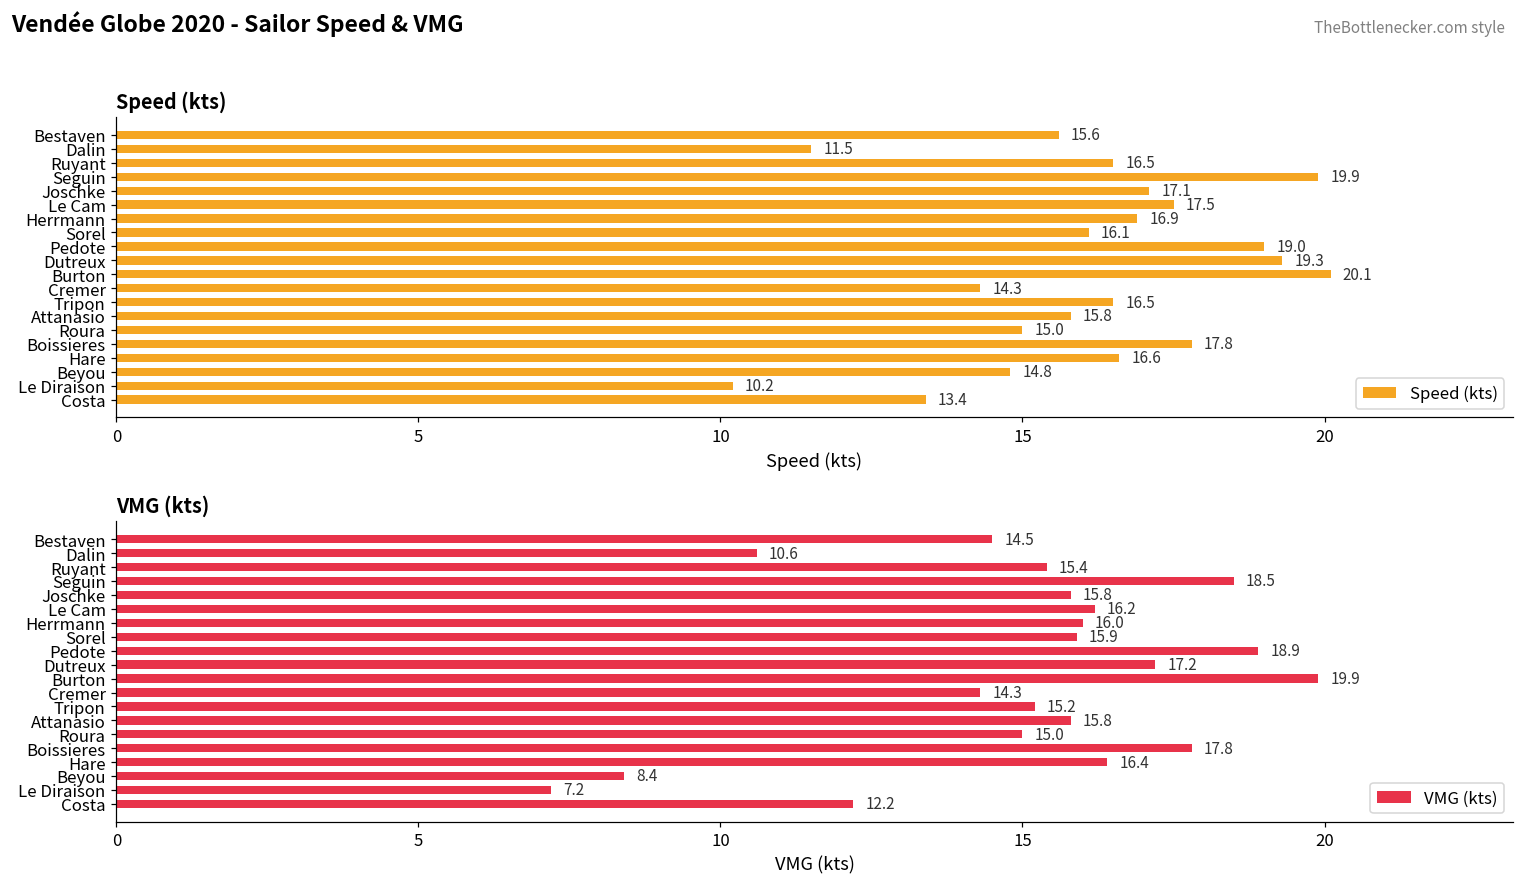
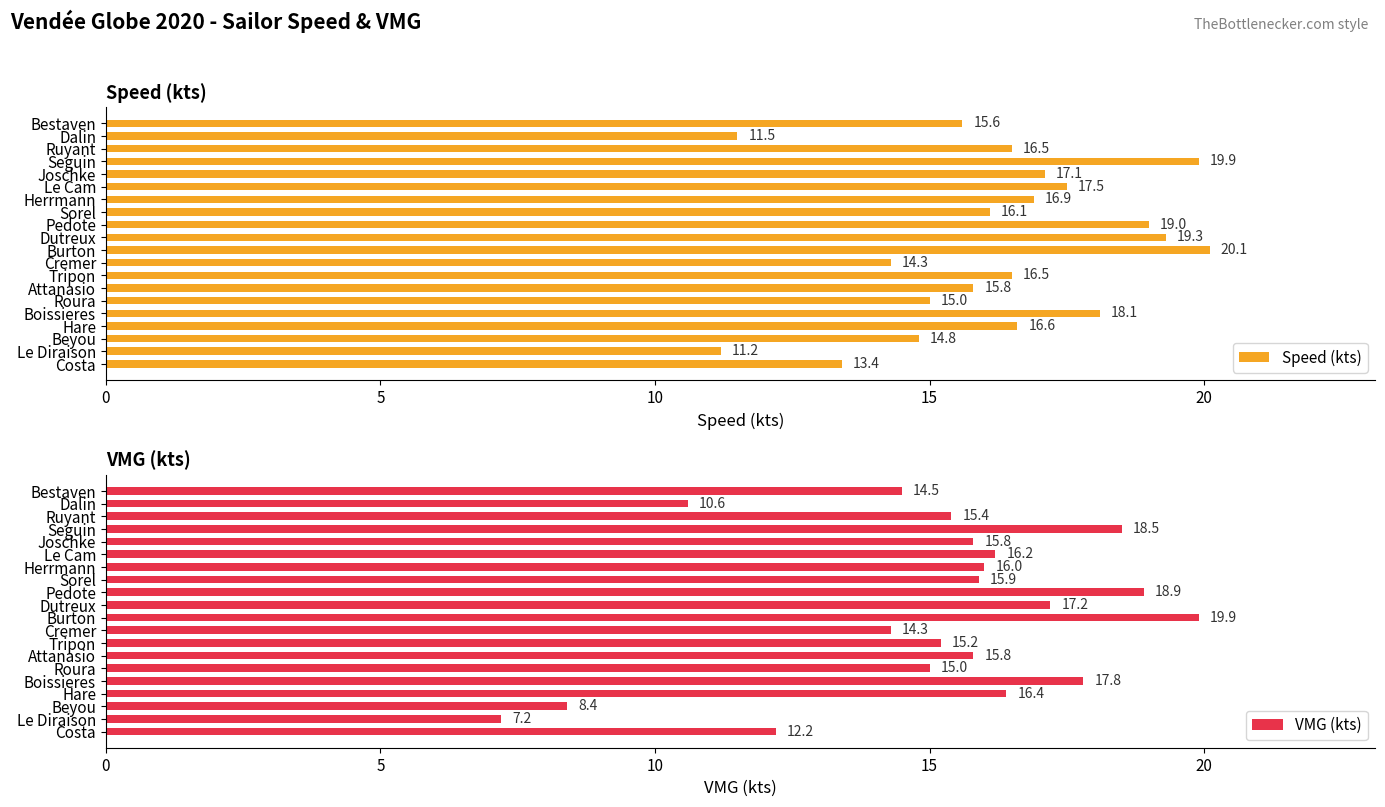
Speed (kts), Boissieres: 17.8 -> 18.1
Speed (kts), Le Diraison: 10.2 -> 11.2
